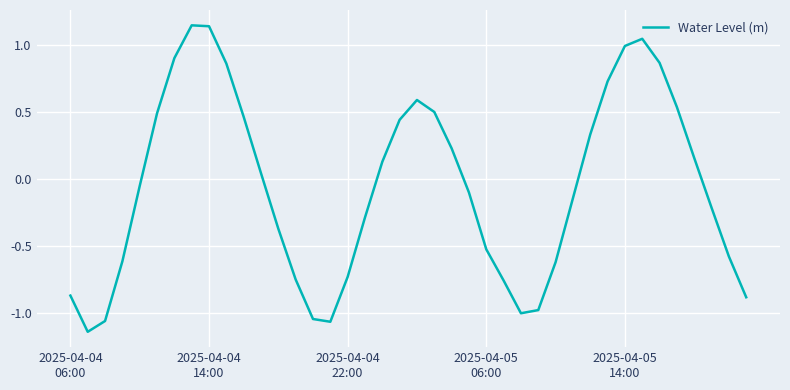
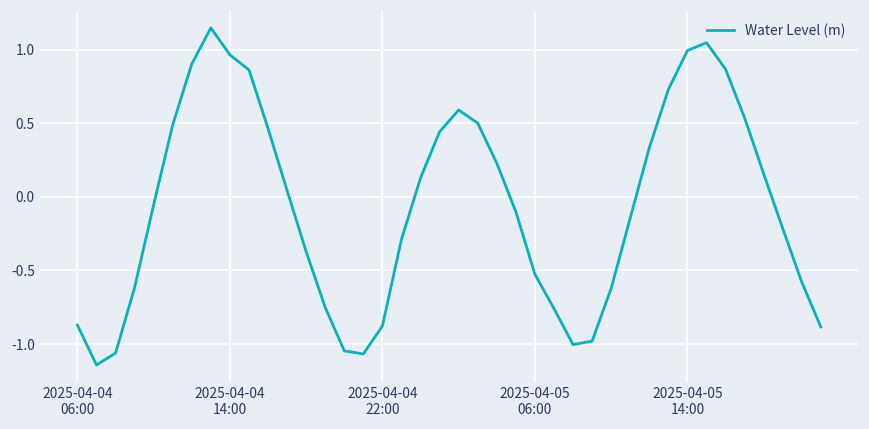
2025-04-04 14:00: 1.14 -> 0.96
2025-04-04 22:00: -0.73 -> -0.88
